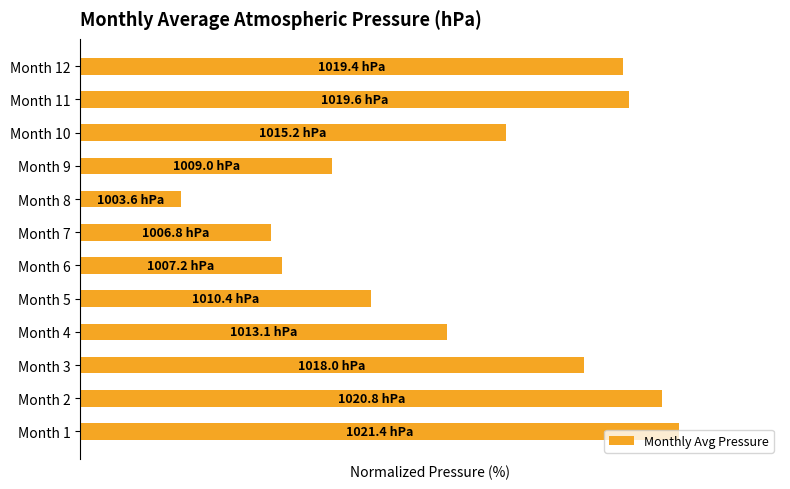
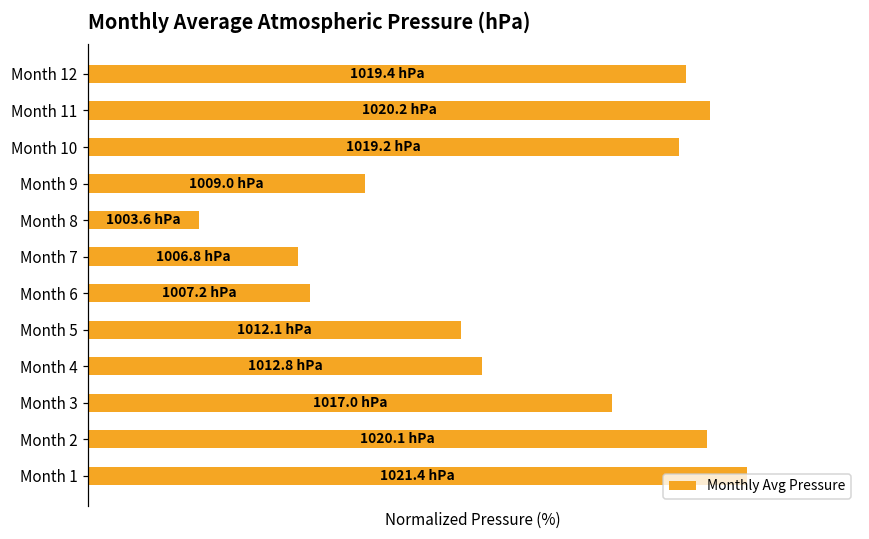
Month 11: 1019.6 -> 1020.2
Month 10: 1015.2 -> 1019.2
Month 5: 1010.4 -> 1012.1
Month 4: 1013.1 -> 1012.8
Month 3: 1018.0 -> 1017.0
Month 2: 1020.8 -> 1020.1
